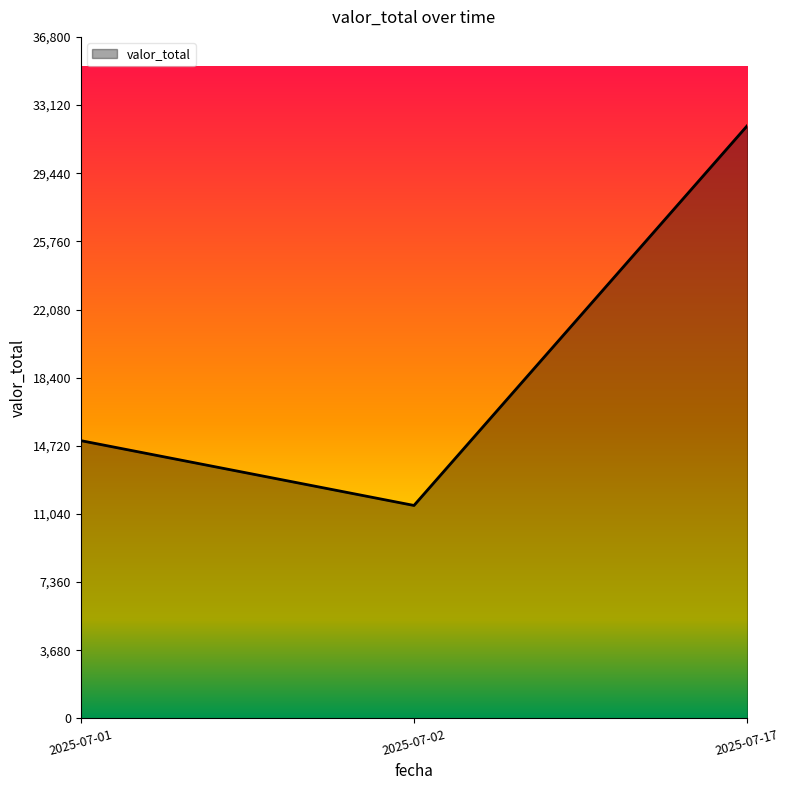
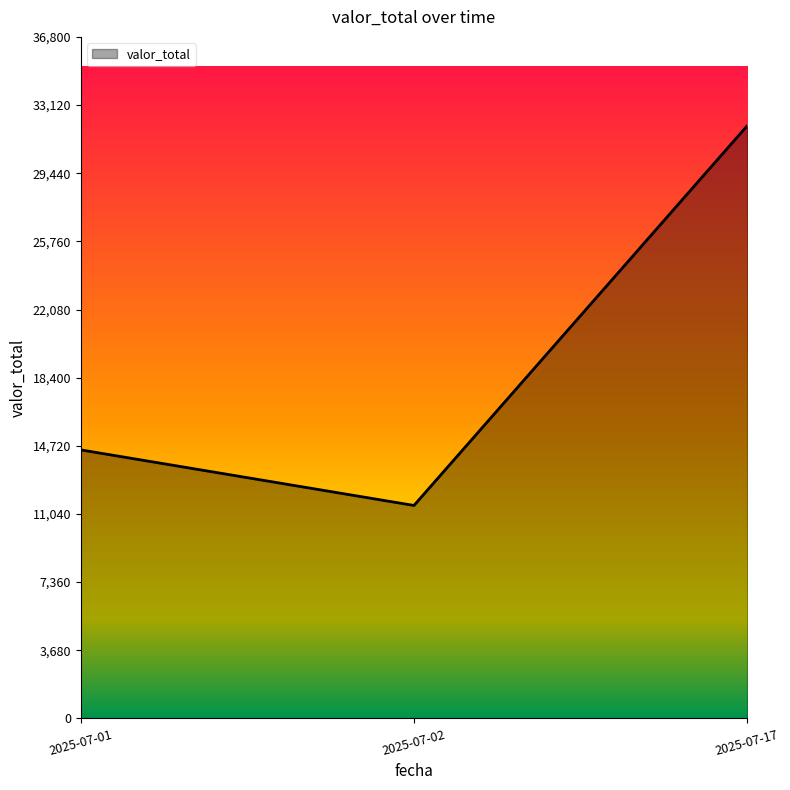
2025-07-01: 15,000 -> 14,500
